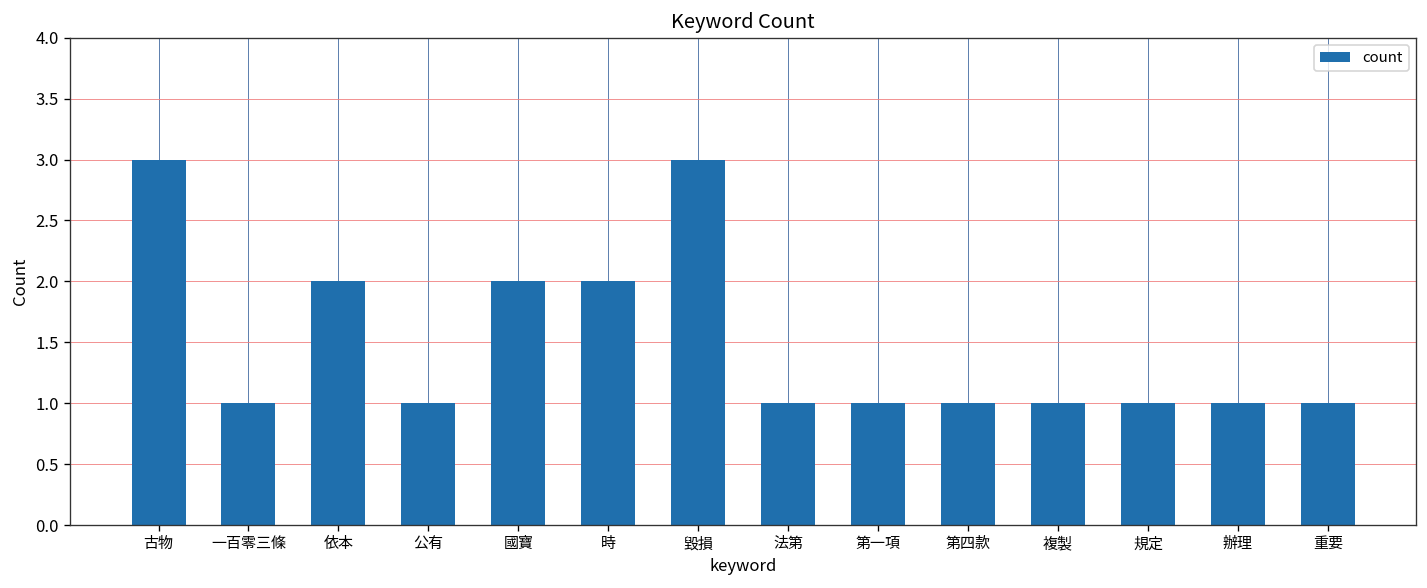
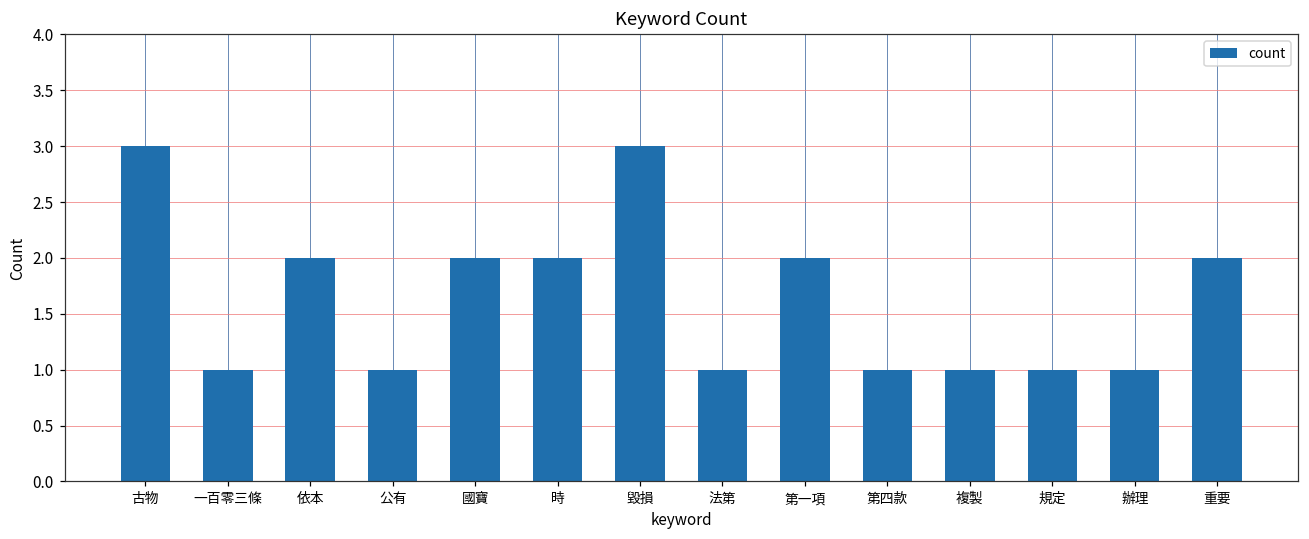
第一項: 1 -> 2
重要: 1 -> 2
